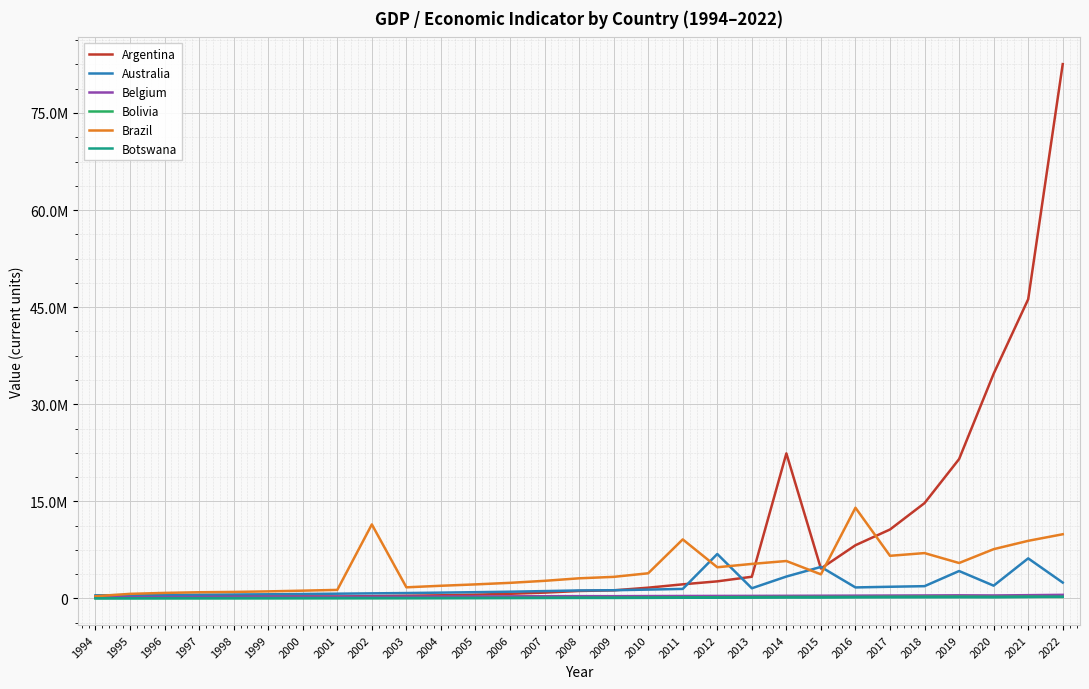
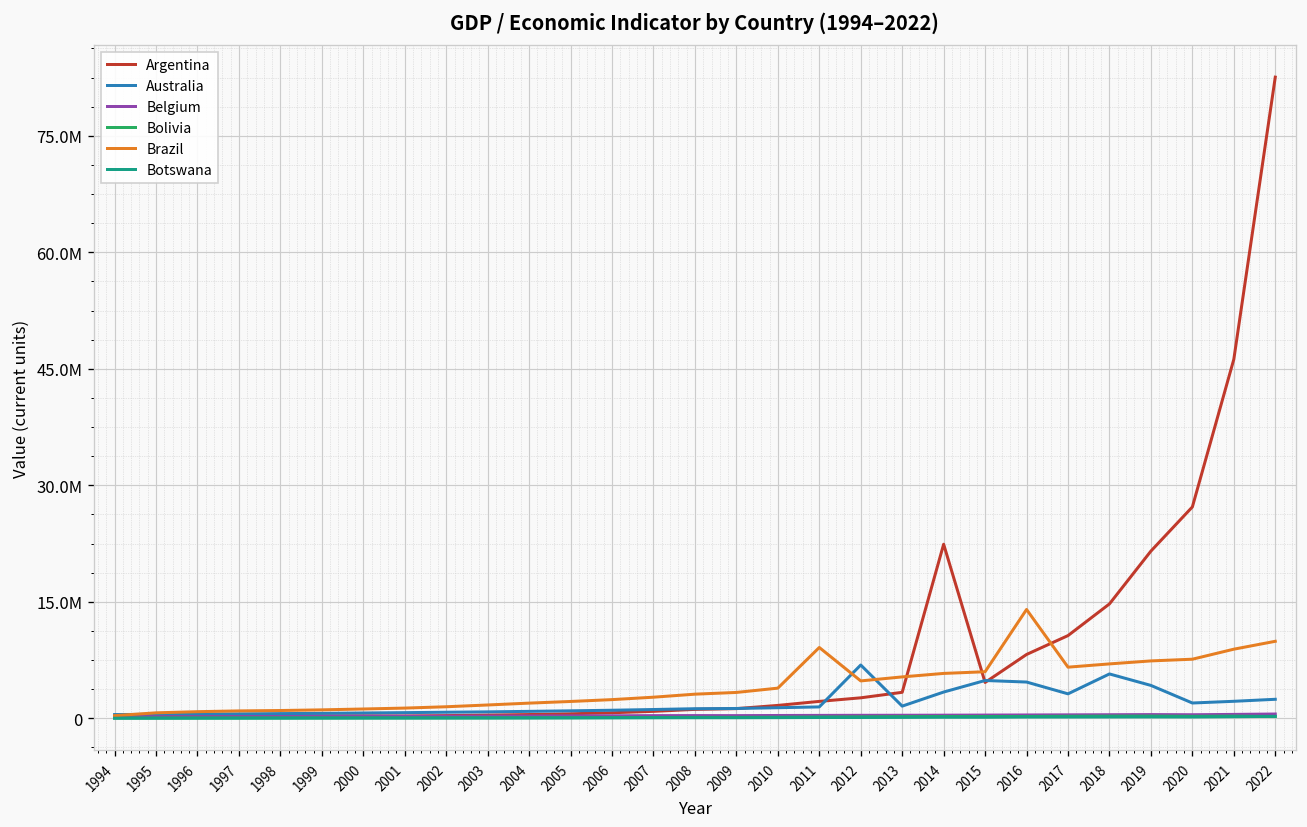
Brazil, 2002: 11000000 -> 1000000
Brazil, 2015: 4000000 -> 6000000
Australia, 2016: 2000000 -> 5000000
Australia, 2017: 2000000 -> 3000000
Australia, 2018: 2000000 -> 6000000
Brazil, 2019: 5000000 -> 7000000
Argentina, 2020: 35000000 -> 27000000
Australia, 2021: 6000000 -> 2000000
